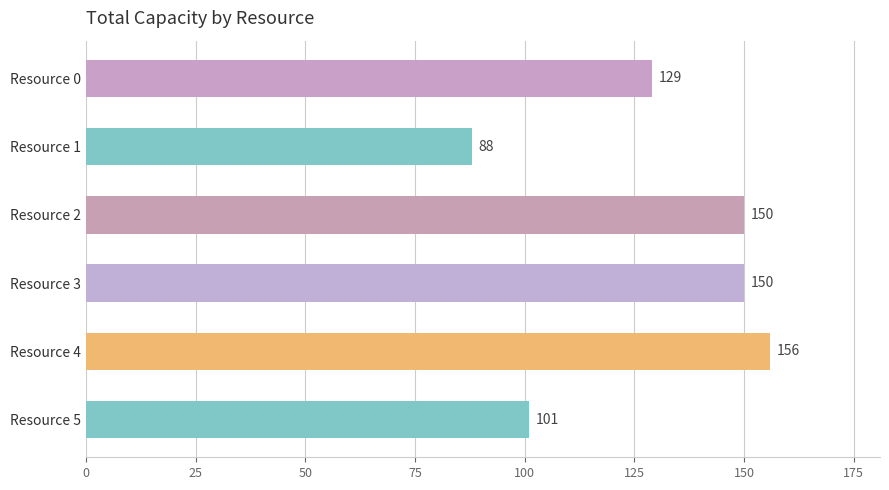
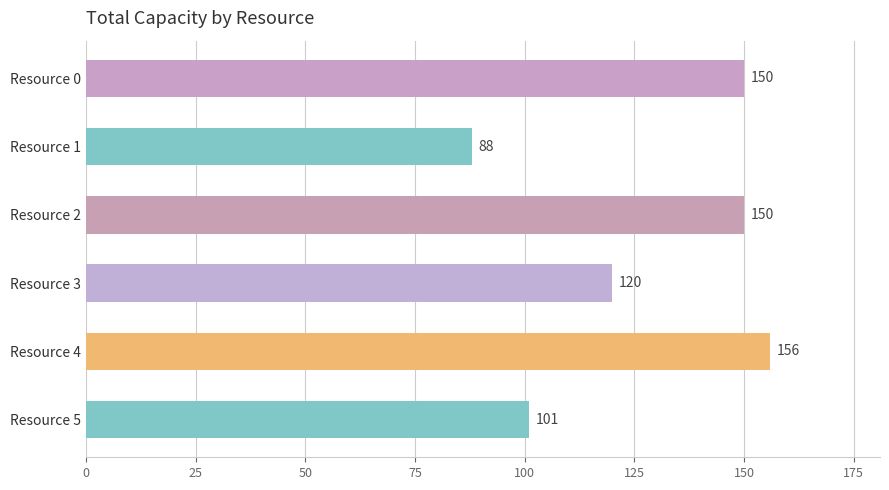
Resource 0: 129 -> 150
Resource 3: 150 -> 120
